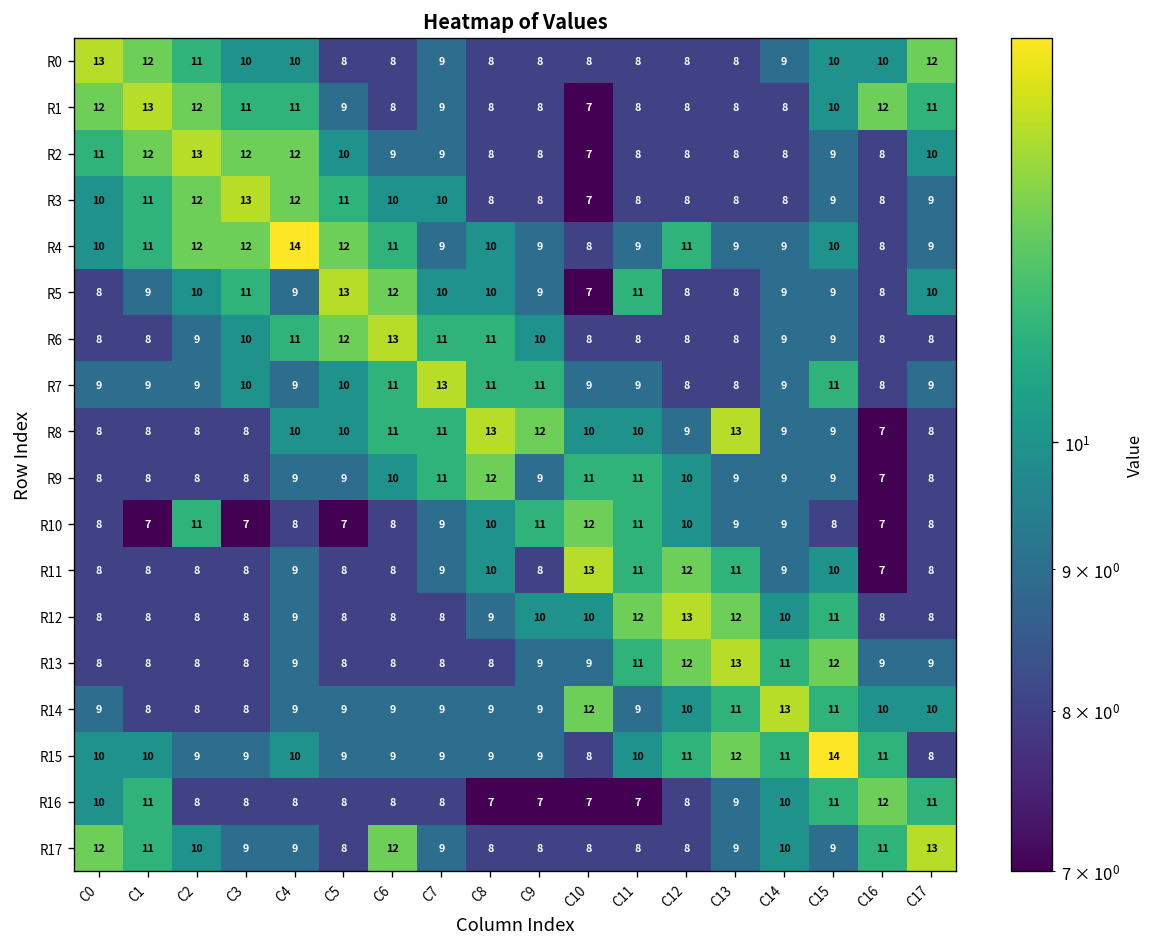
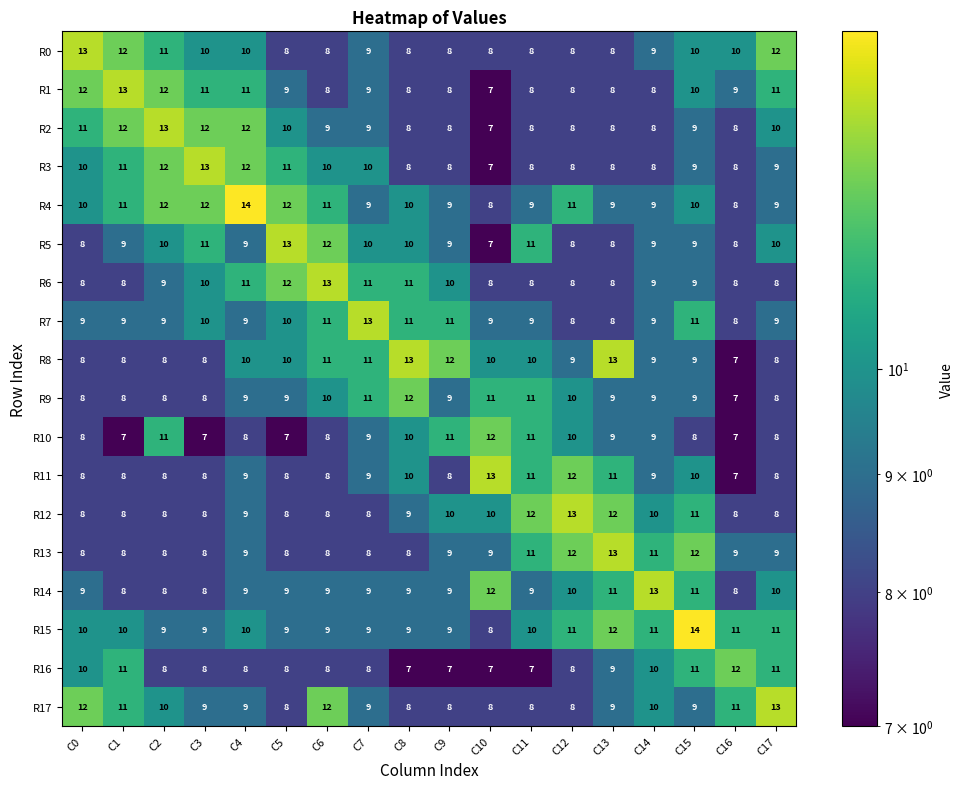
R1, C16: 12 -> 9
R14, C16: 10 -> 8
R15, C17: 8 -> 11
